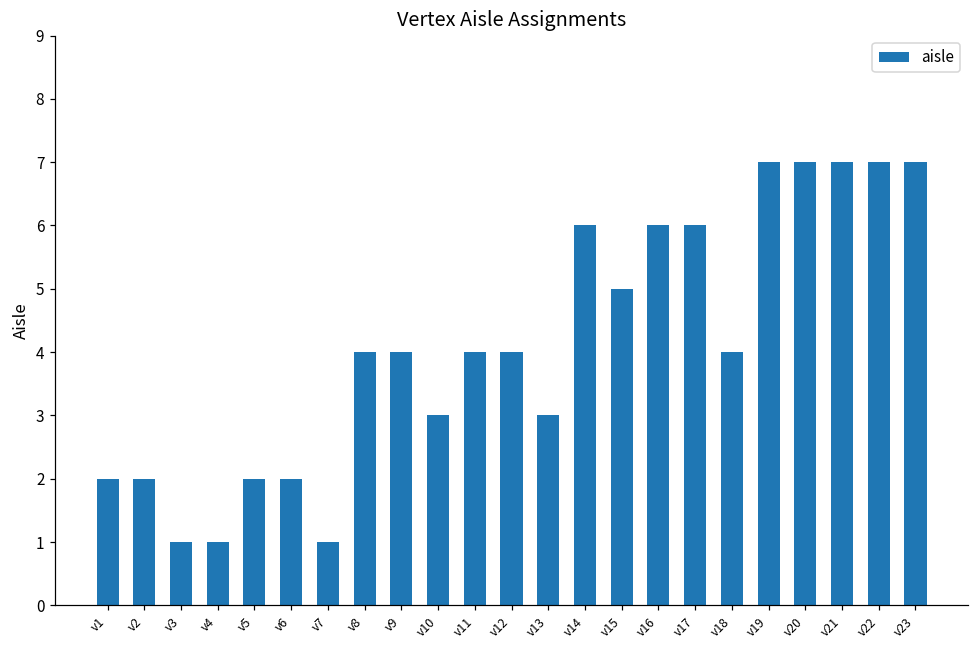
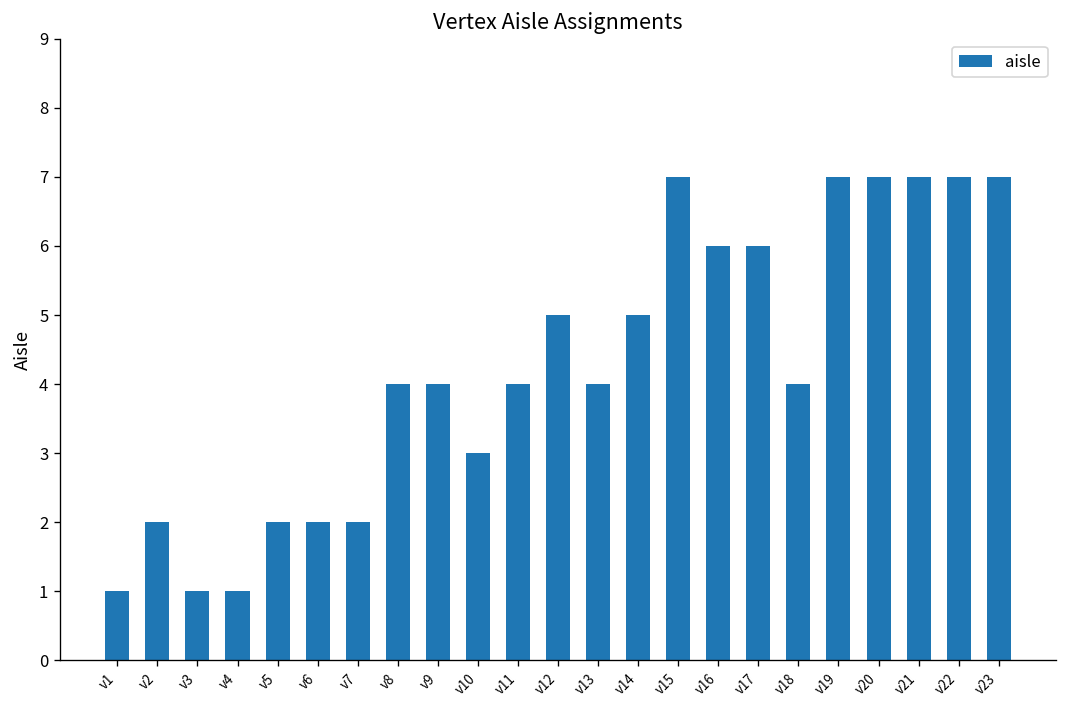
v1: 2 -> 1
v7: 1 -> 2
v12: 4 -> 5
v13: 3 -> 4
v14: 6 -> 5
v15: 5 -> 7
